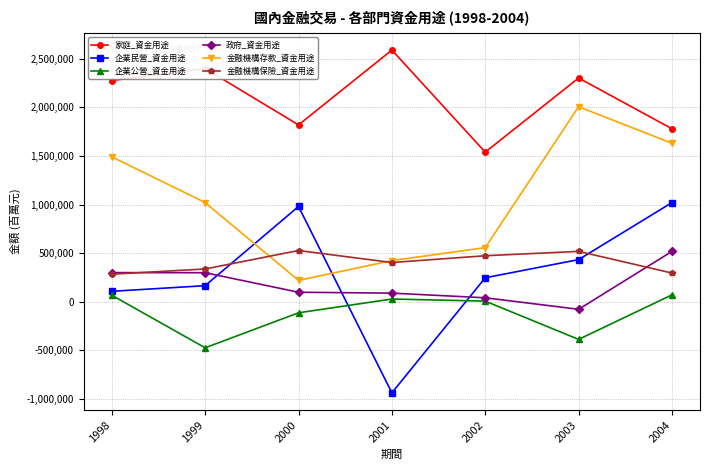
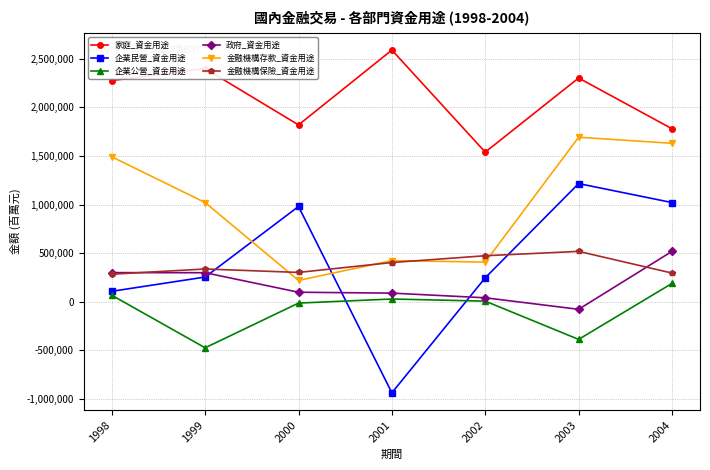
企業民營_資金用途, 1999: 200,000 -> 300,000
企業公營_資金用途, 2000: -100,000 -> 0
金融機構保險_資金用途, 2000: 500,000 -> 300,000
金融機構存款_資金用途, 2002: 600,000 -> 400,000
企業民營_資金用途, 2003: 400,000 -> 1,200,000
金融機構存款_資金用途, 2003: 2,000,000 -> 1,700,000
企業公營_資金用途, 2004: 100,000 -> 200,000
